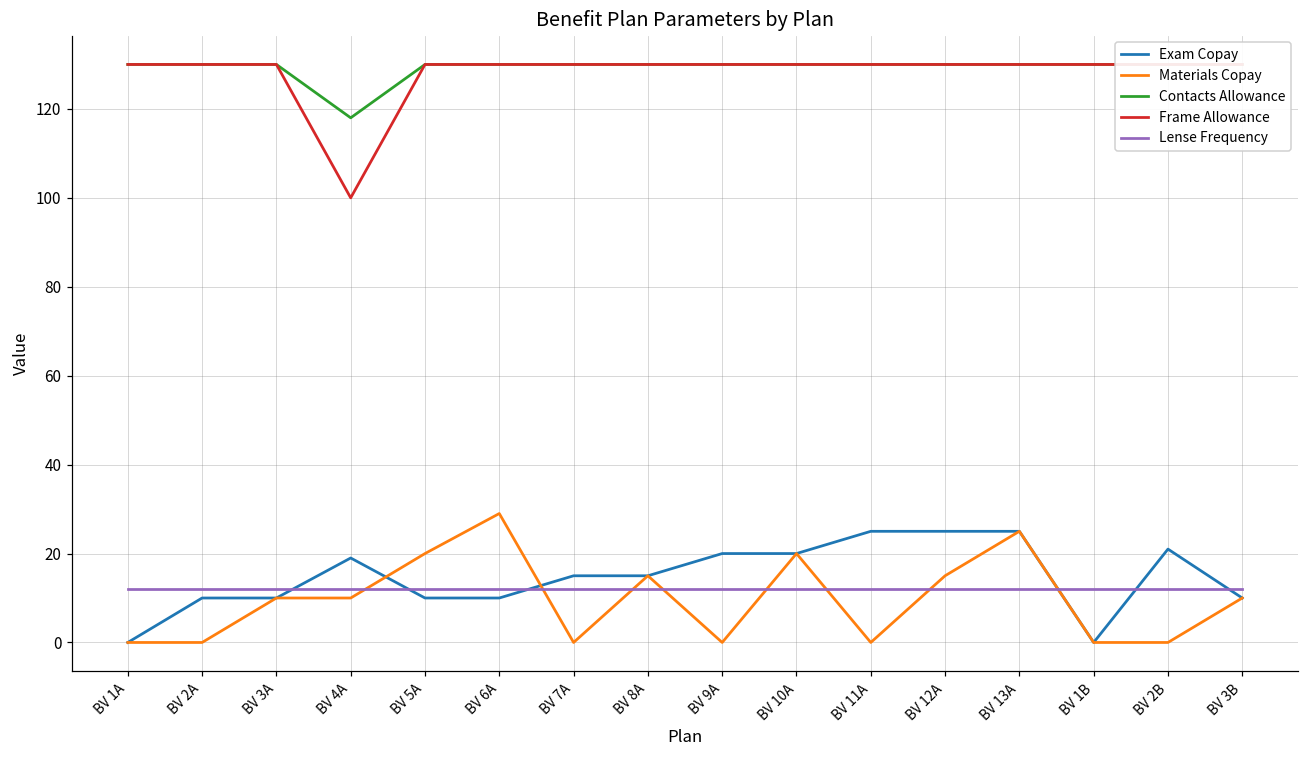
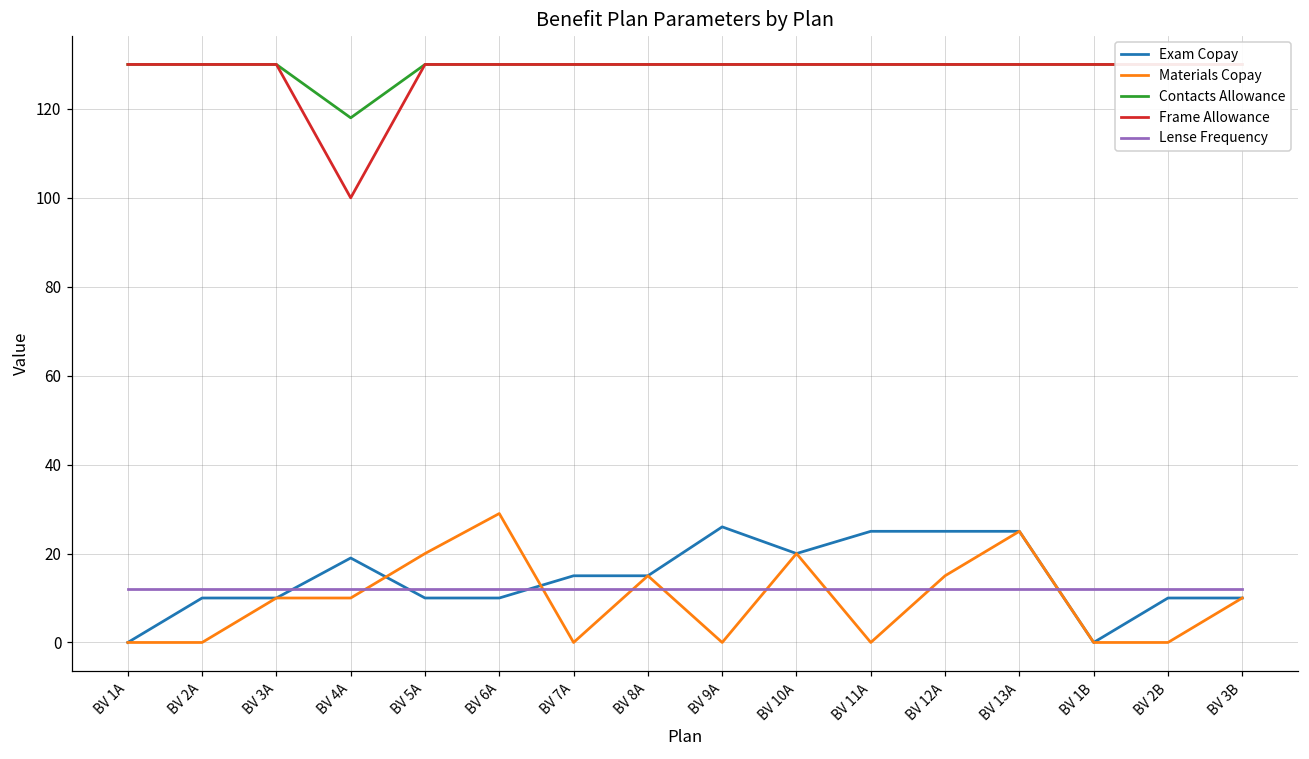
Exam Copay, BV 9A: 20 -> 26
Exam Copay, BV 2B: 21 -> 10
